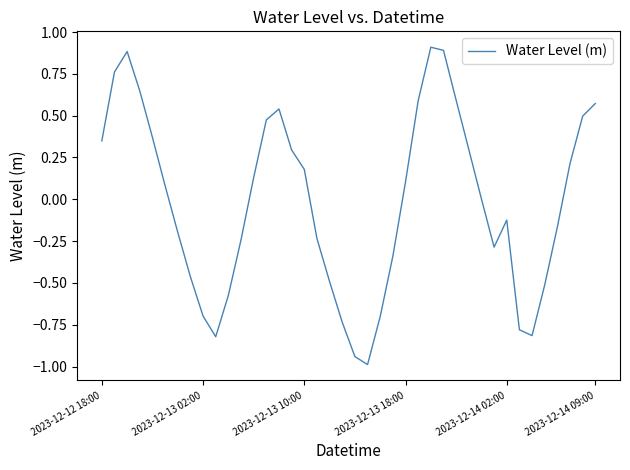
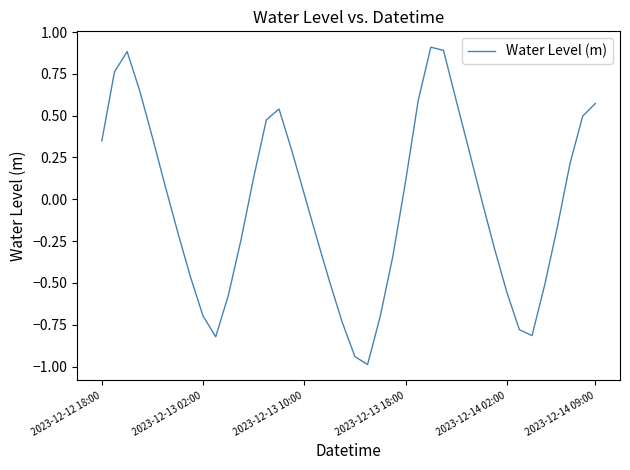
2023-12-13 10:00: 0.18 -> 0.03
2023-12-14 02:00: -0.12 -> -0.55
